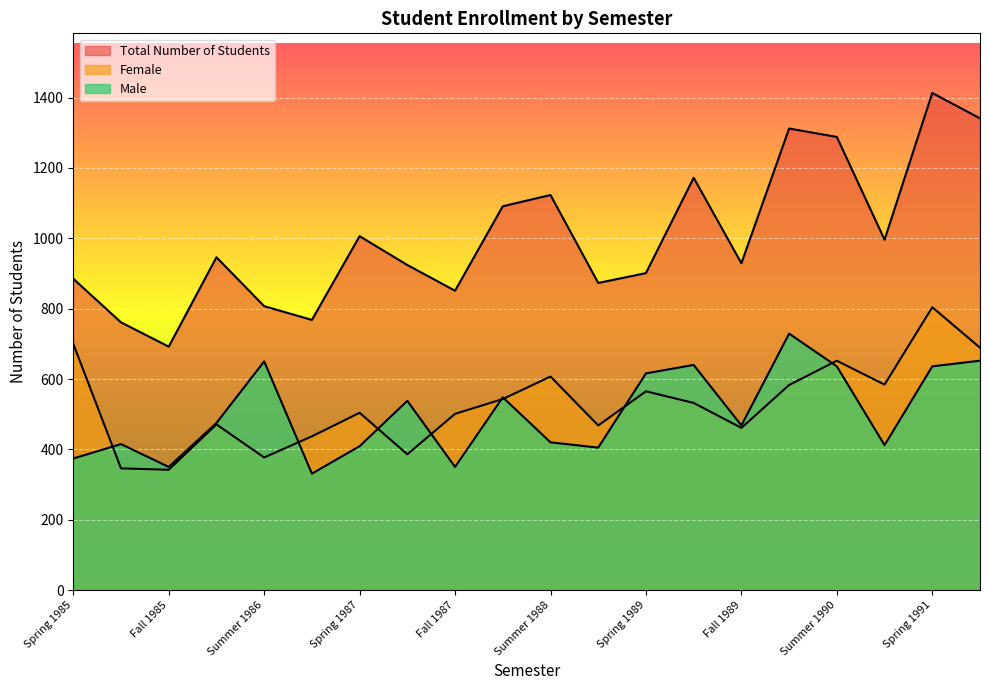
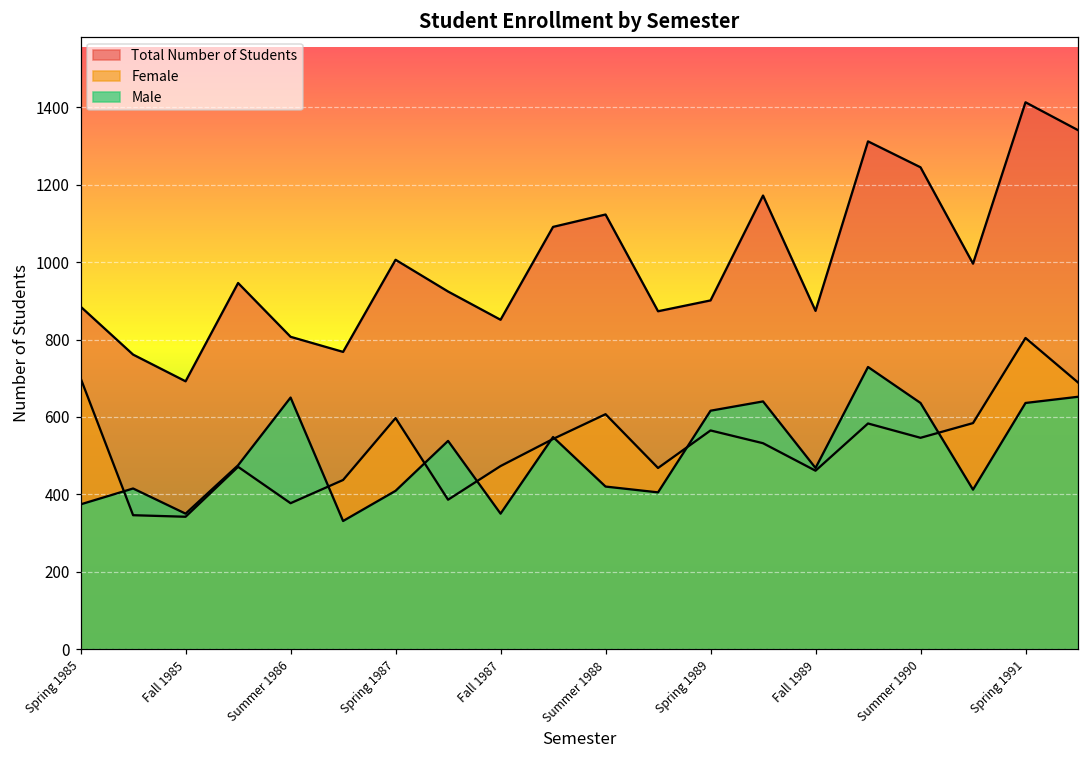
Female, Spring 1987: 500 -> 600
Female, Fall 1987: 500 -> 470
Total Number of Students, Fall 1989: 930 -> 870
Total Number of Students, Summer 1990: 1290 -> 1250
Female, Summer 1990: 650 -> 550
